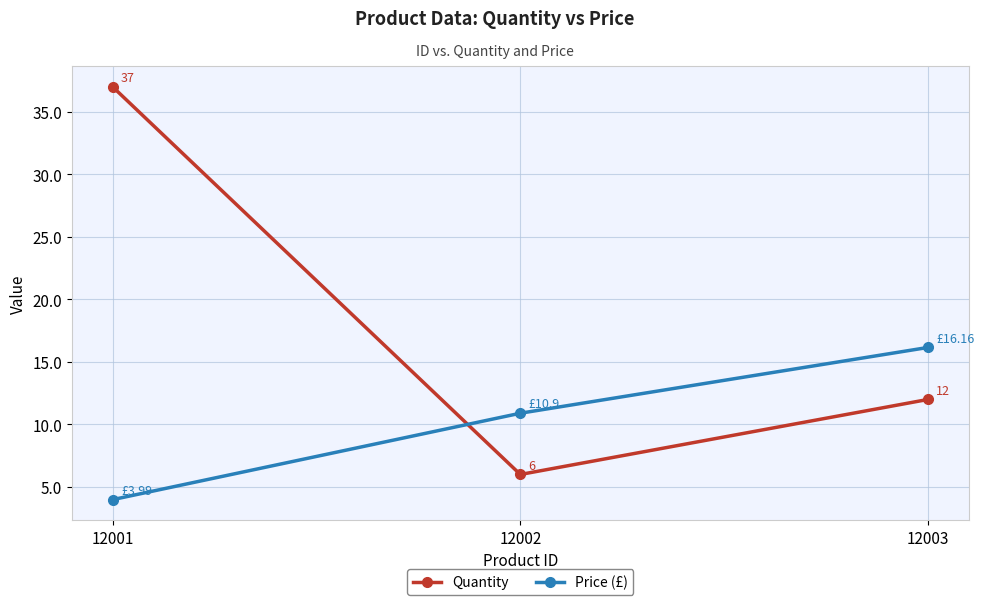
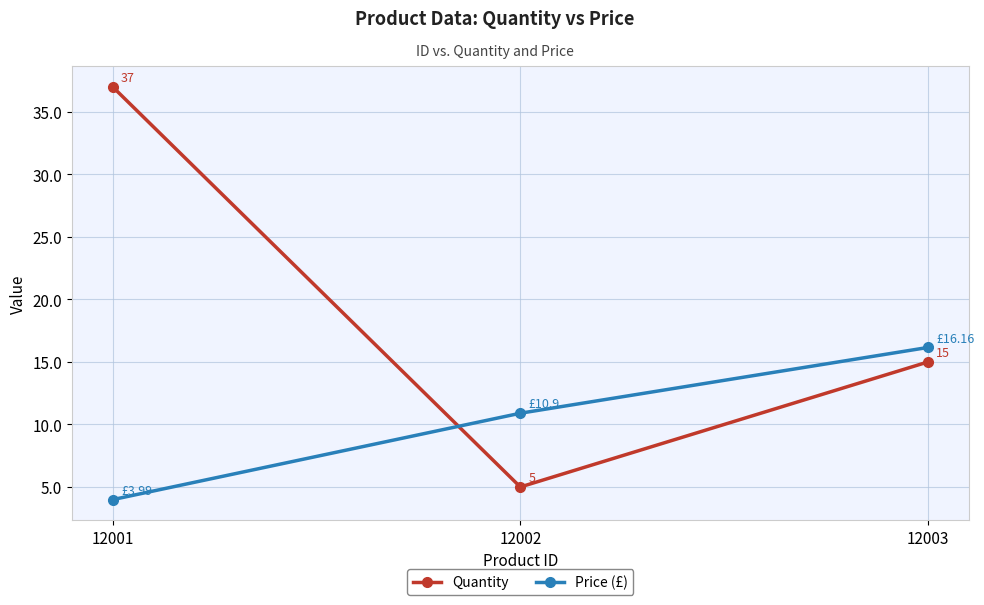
Quantity, 12002: 6 -> 5
Quantity, 12003: 12 -> 15
